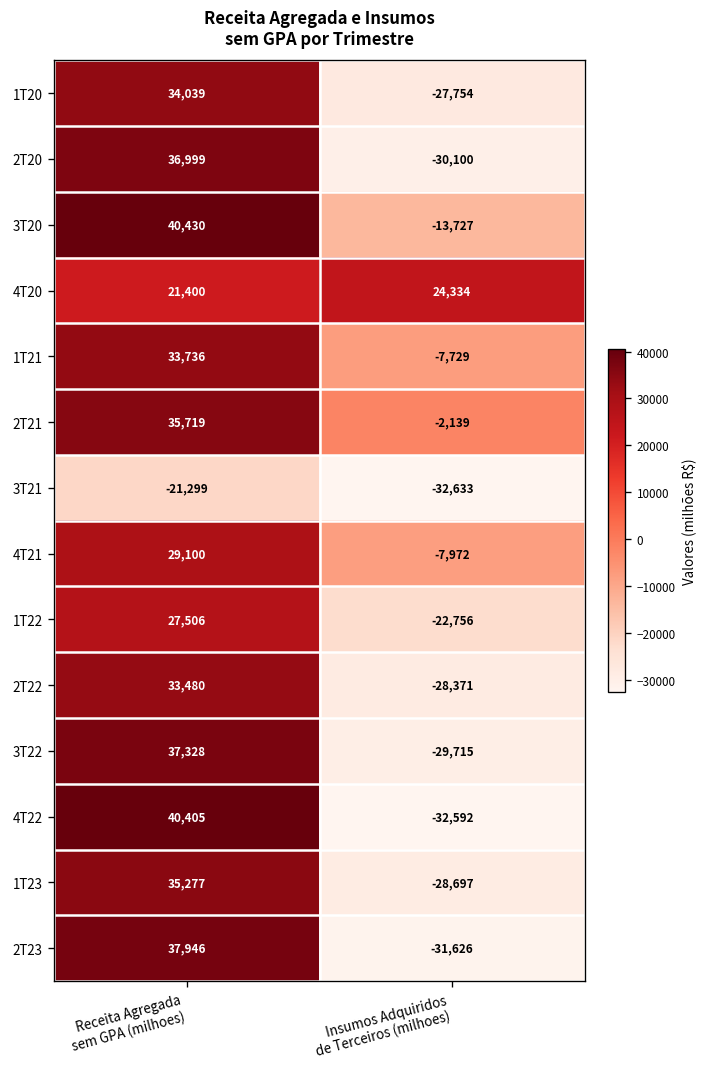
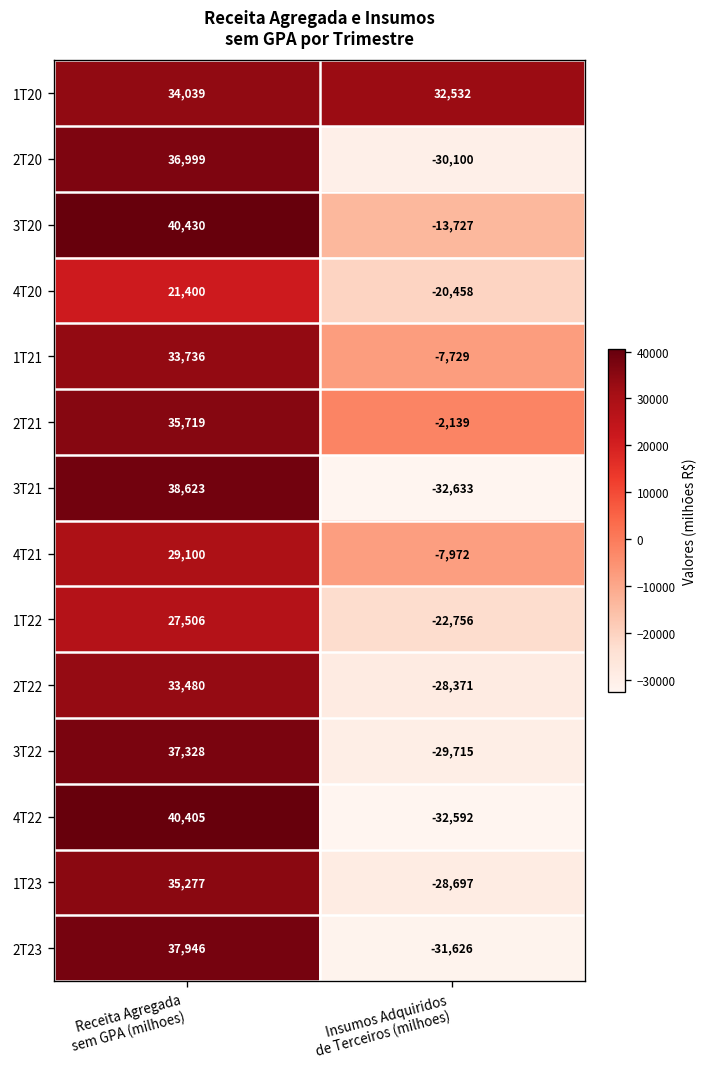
1T20, Insumos Adquiridos de Terceiros (milhoes): -27,754 -> 32,532
4T20, Insumos Adquiridos de Terceiros (milhoes): 24,334 -> -20,458
3T21, Receita Agregada sem GPA (milhoes): -21,299 -> 38,623
